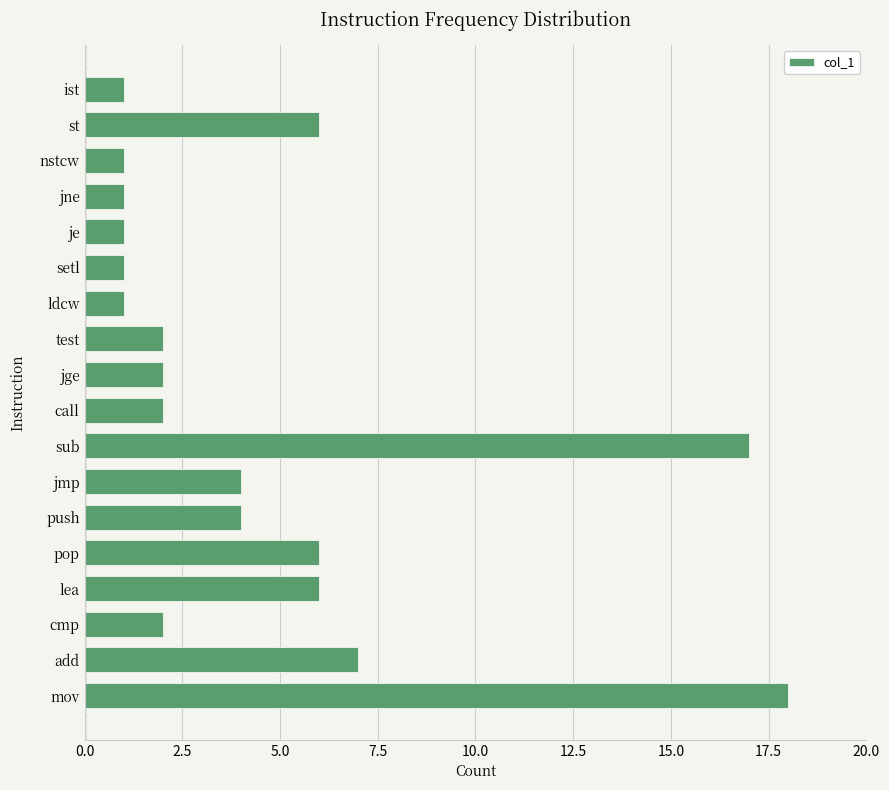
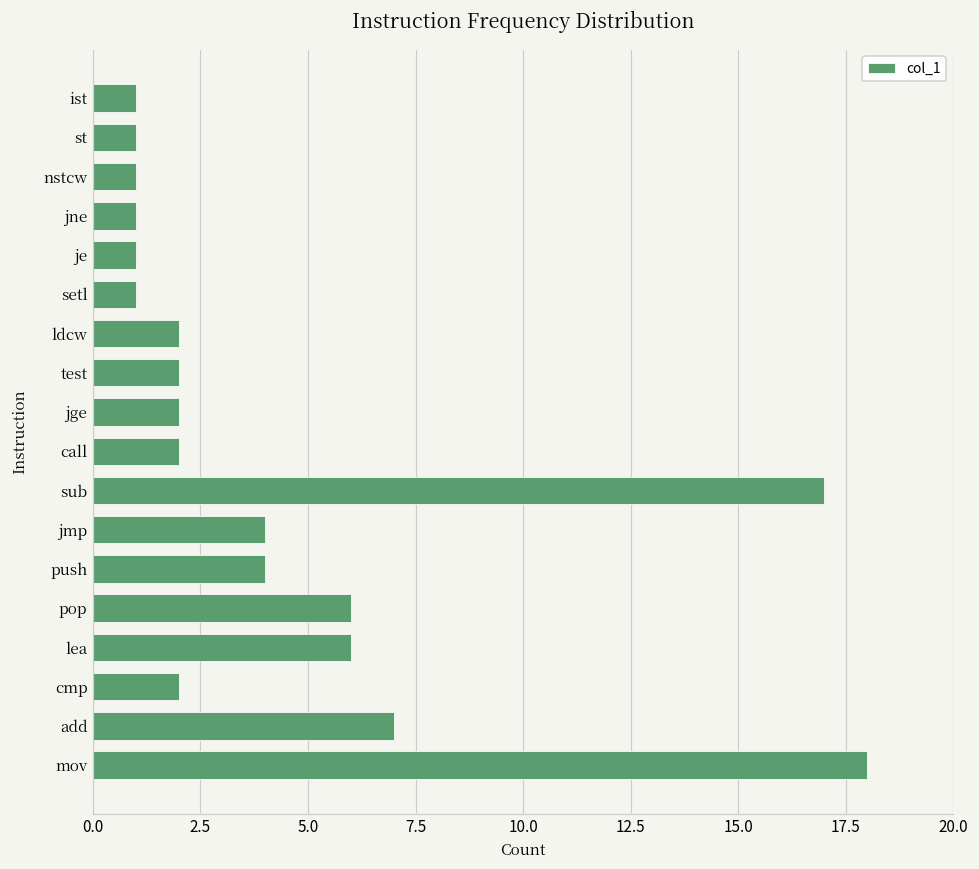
st: 6 -> 1
ldcw: 1 -> 2
